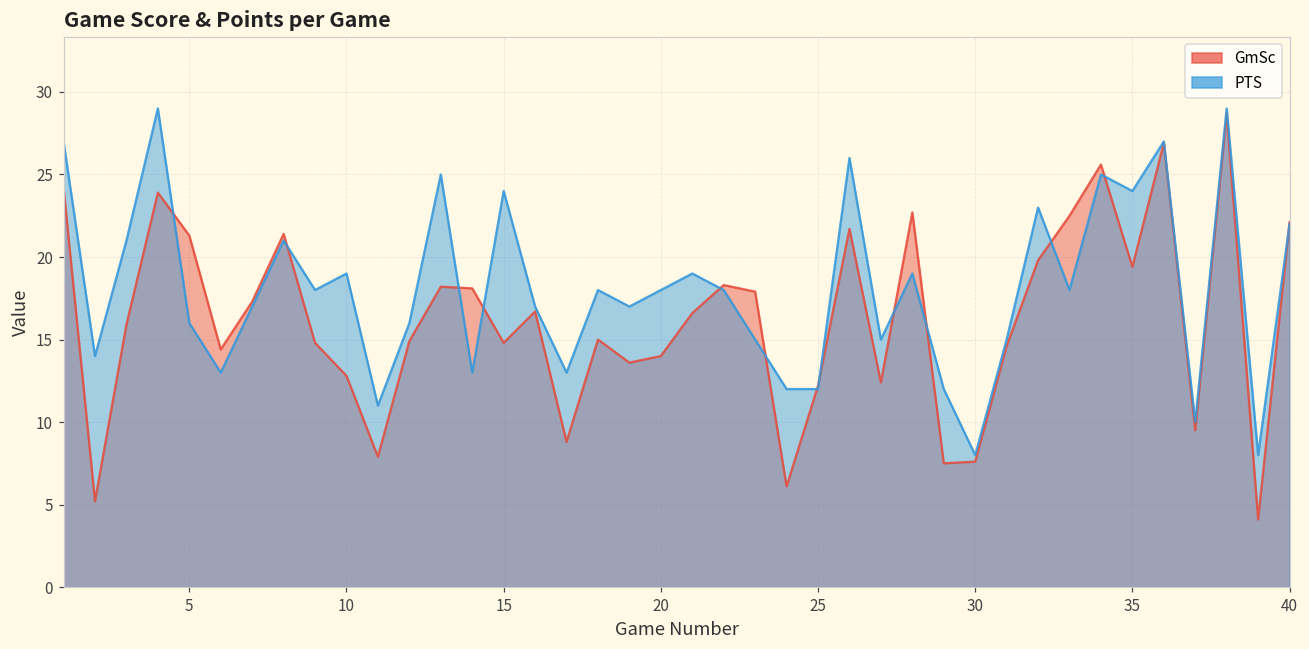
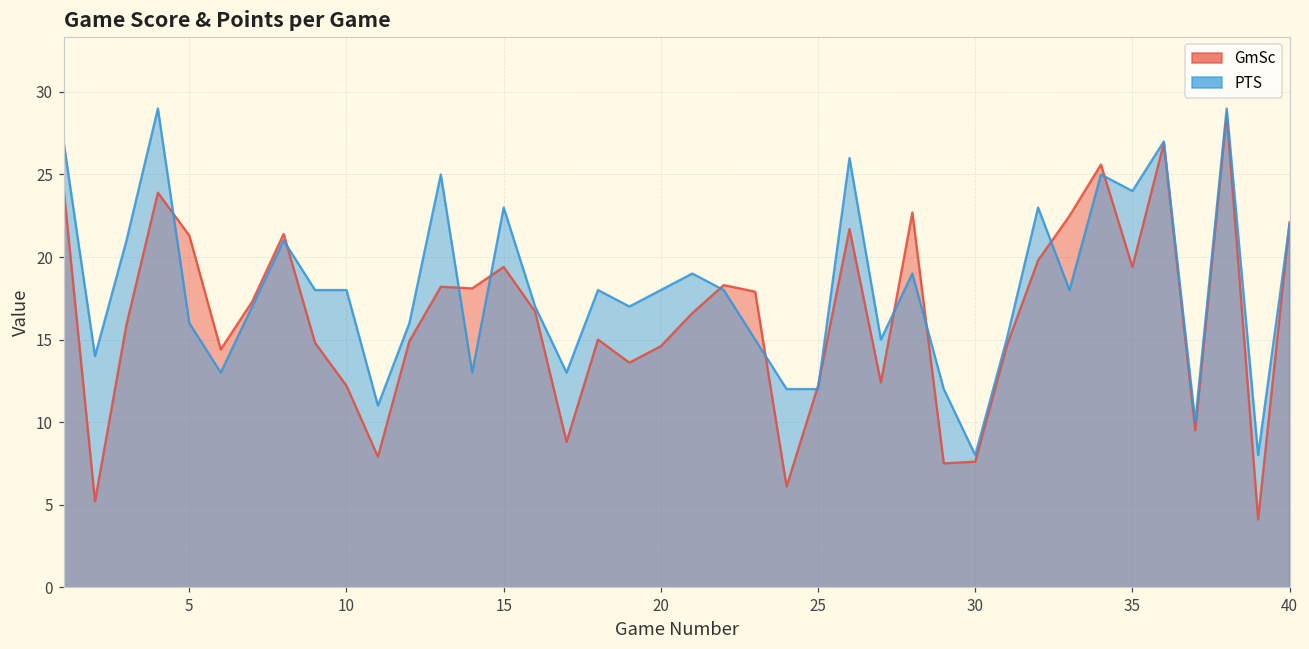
GmSc, 10: 12.8 -> 12.2
PTS, 10: 19 -> 18
GmSc, 15: 14.8 -> 19.4
PTS, 15: 24 -> 23
GmSc, 20: 14.0 -> 14.6
